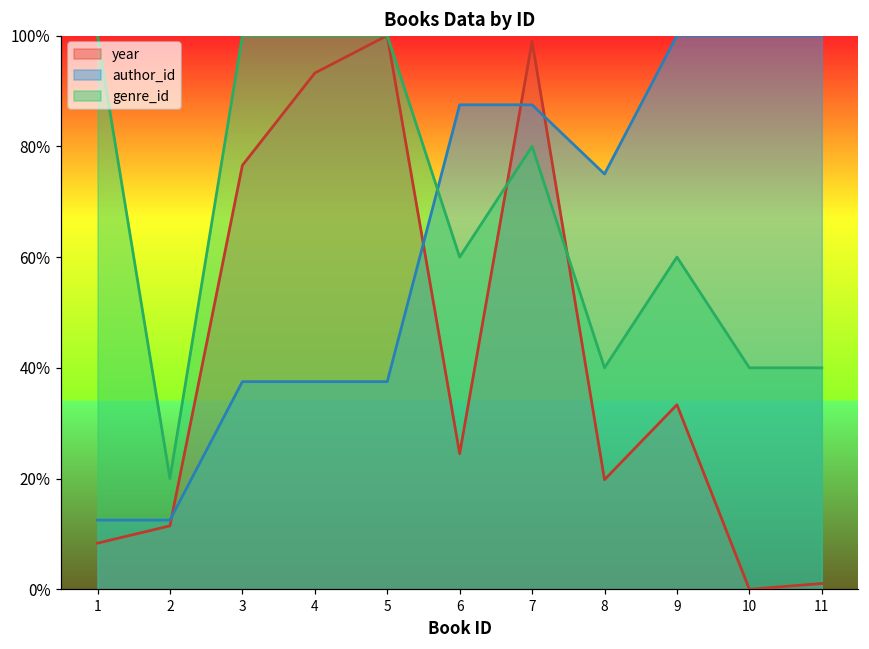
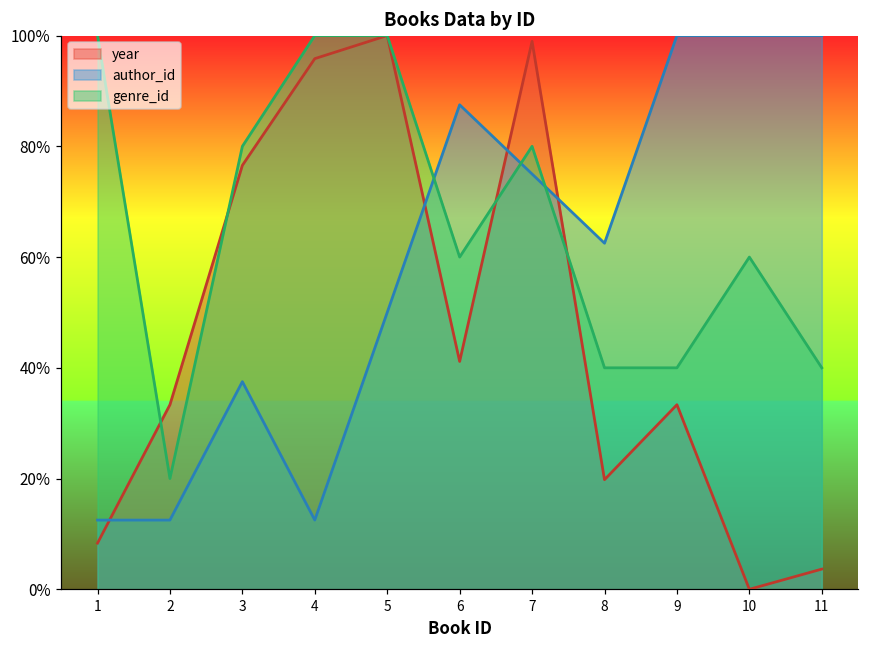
year, 2: 11% -> 33%
genre_id, 3: 100% -> 80%
year, 4: 93% -> 96%
author_id, 4: 38% -> 13%
author_id, 5: 38% -> 50%
year, 6: 24% -> 41%
author_id, 7: 88% -> 75%
author_id, 8: 75% -> 63%
genre_id, 9: 60% -> 40%
genre_id, 10: 40% -> 60%
year, 11: 1% -> 4%
